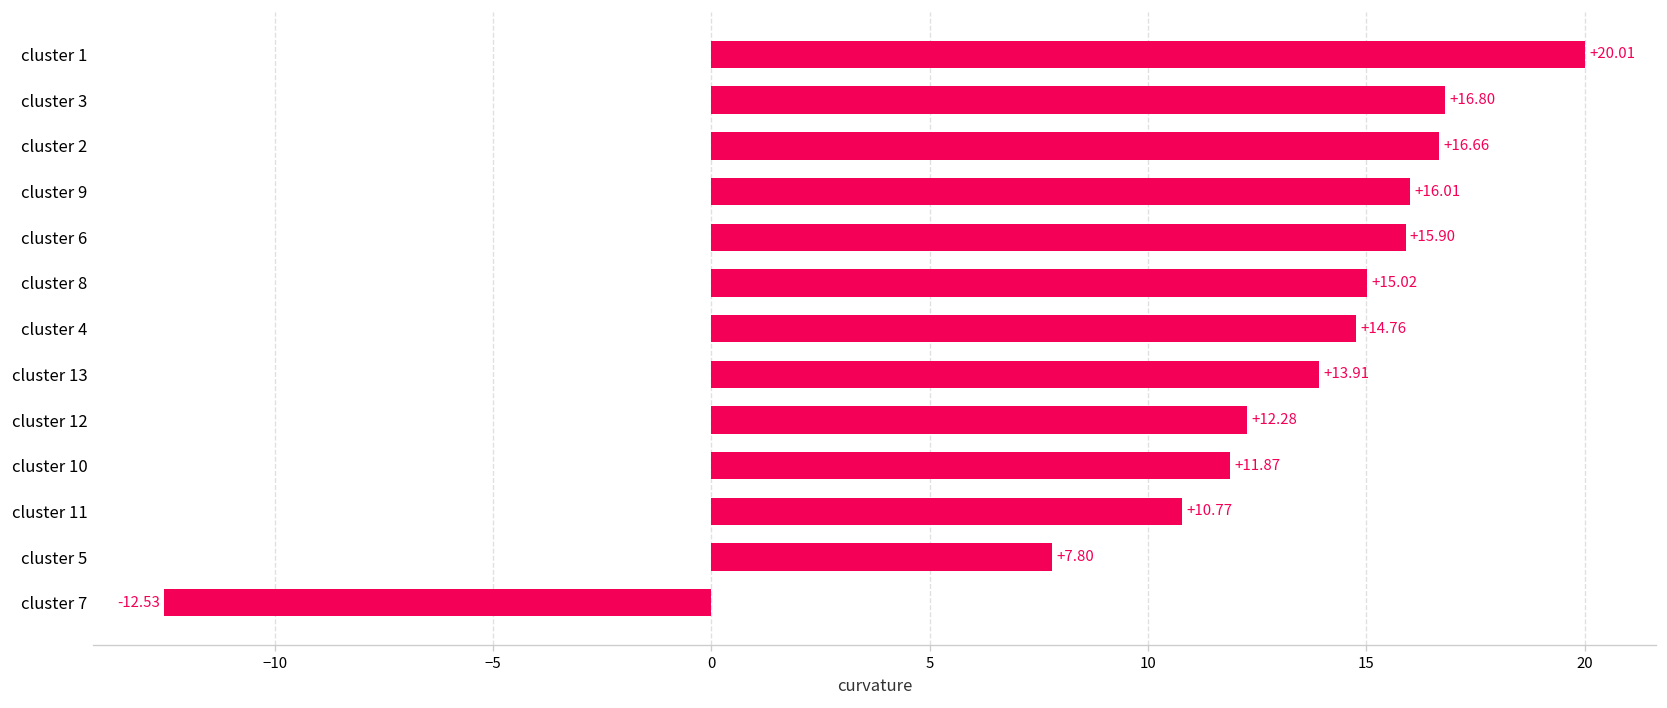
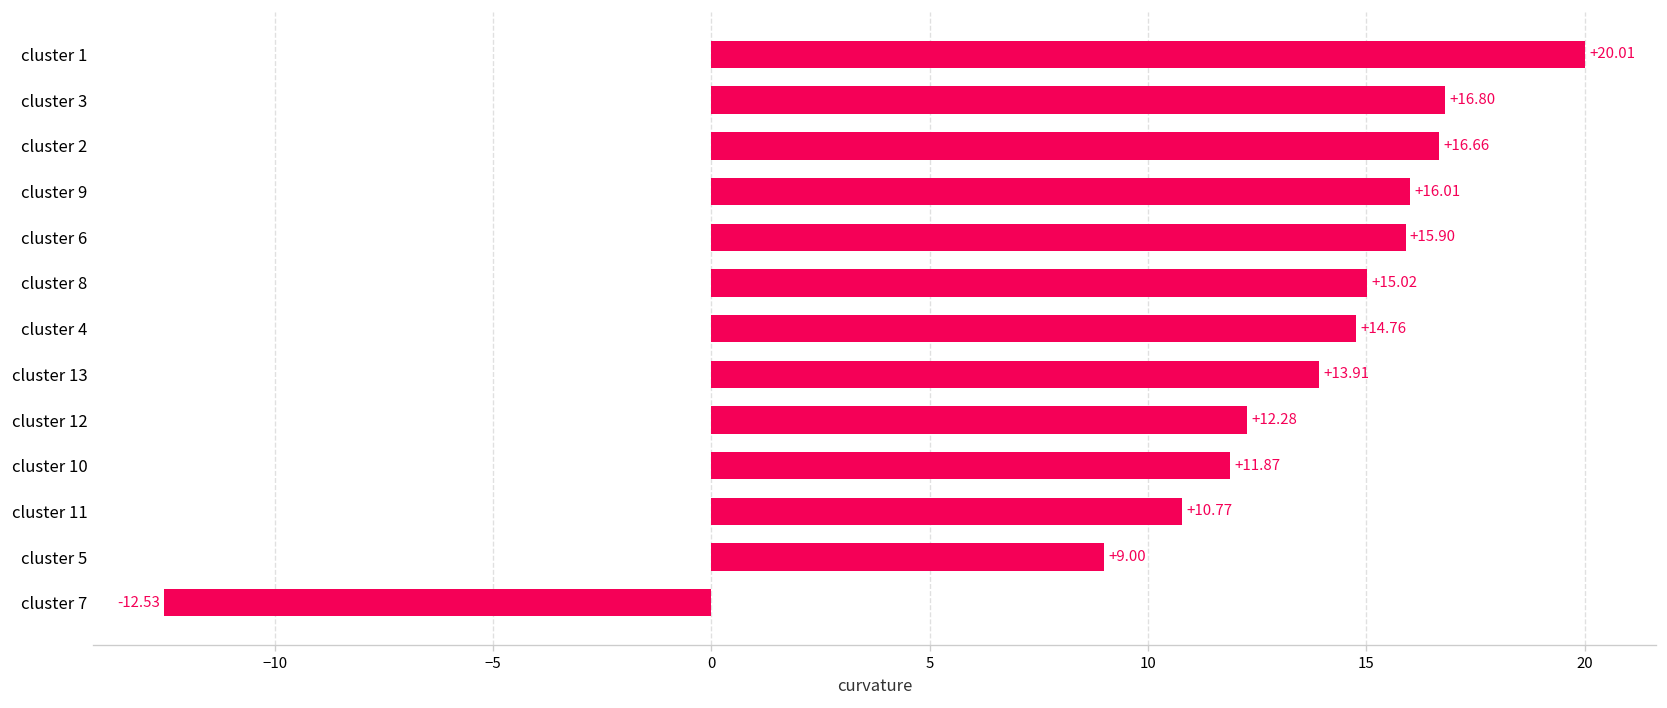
cluster 5: +7.80 -> +9.00
